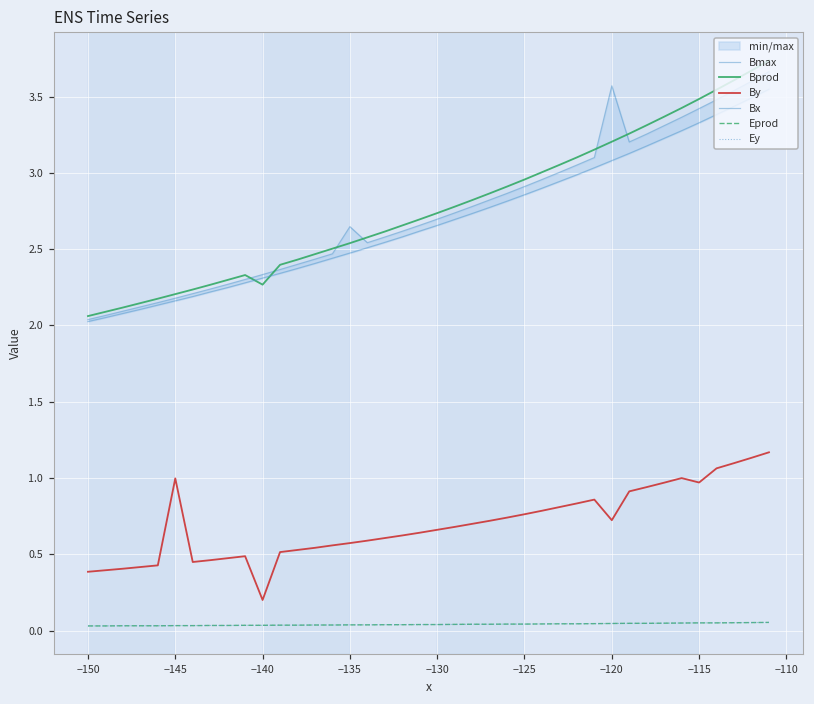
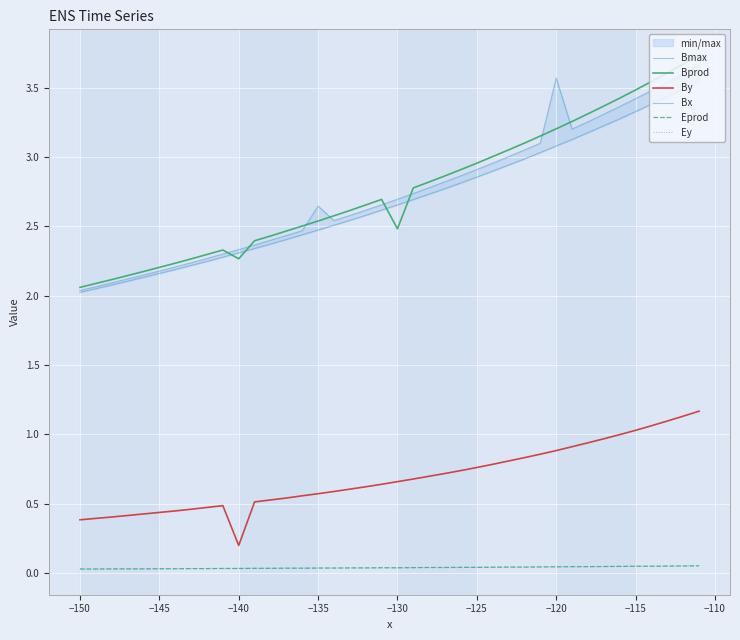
By, −145: 1.00 -> 0.44
Bprod, −130: 2.74 -> 2.48
By, −120: 0.72 -> 0.88
By, −115: 0.97 -> 1.03
